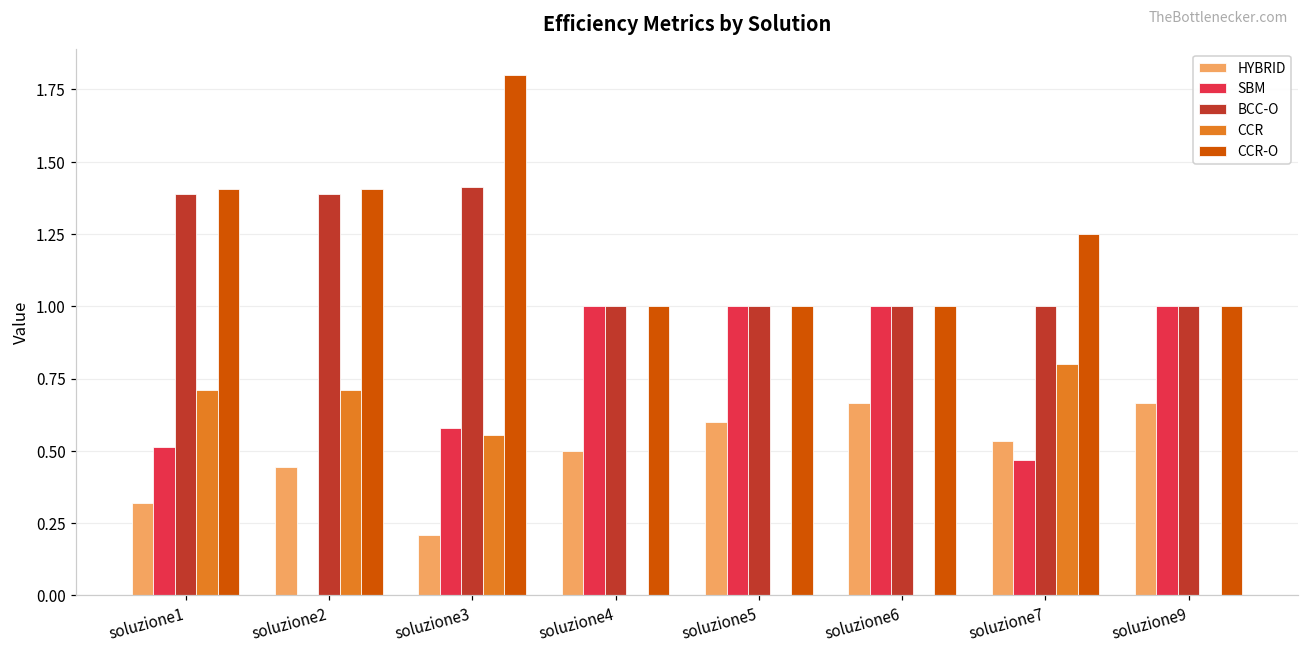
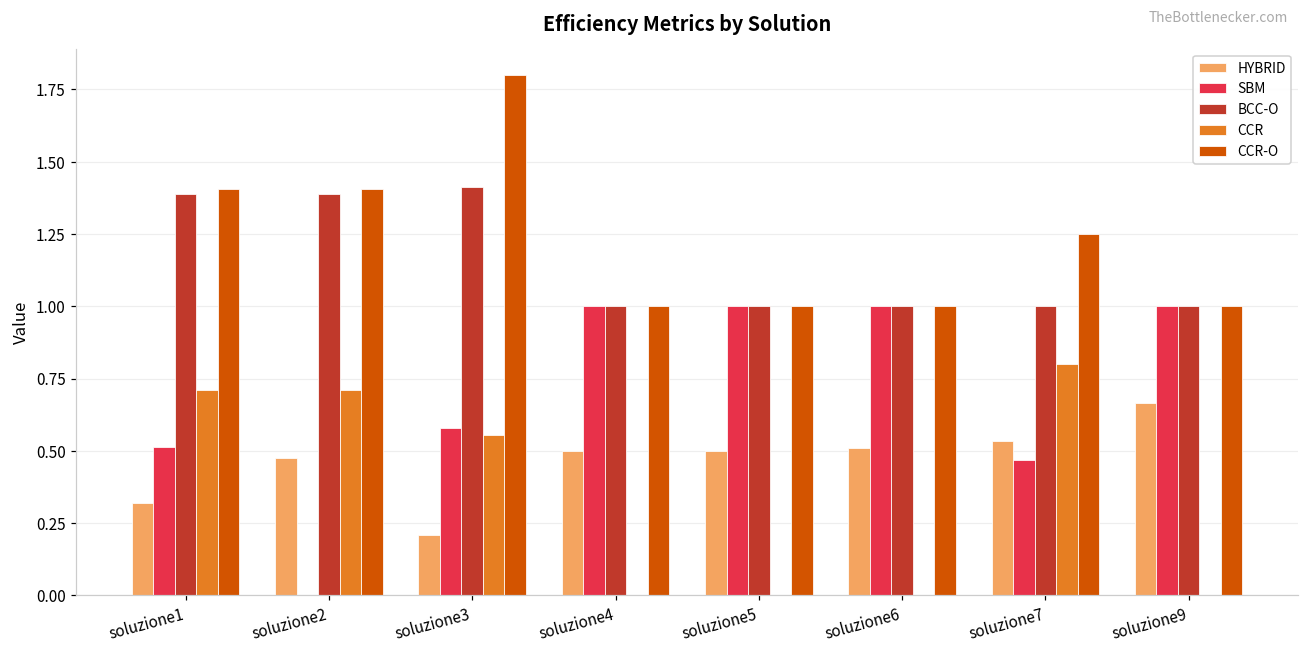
HYBRID, soluzione2: 0.44 -> 0.47
HYBRID, soluzione5: 0.6 -> 0.5
HYBRID, soluzione6: 0.67 -> 0.51
